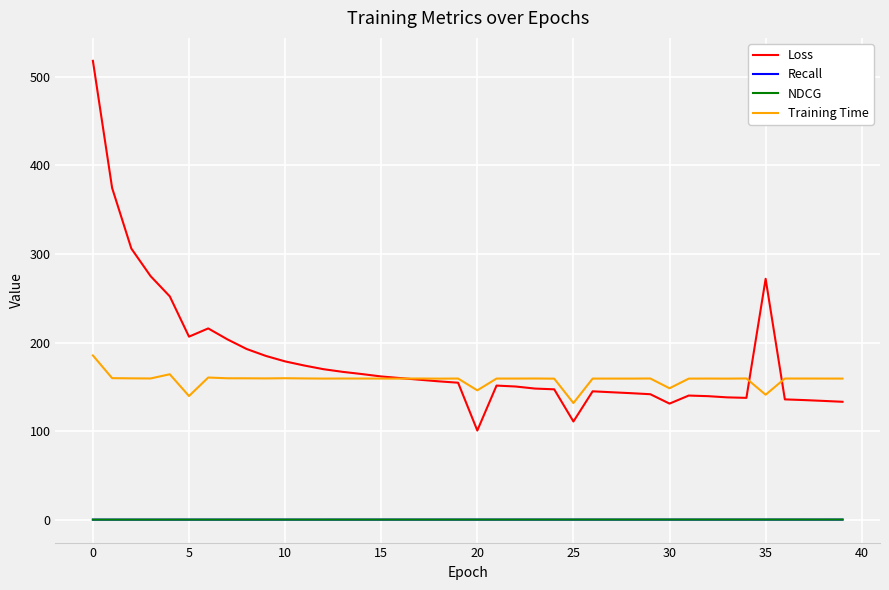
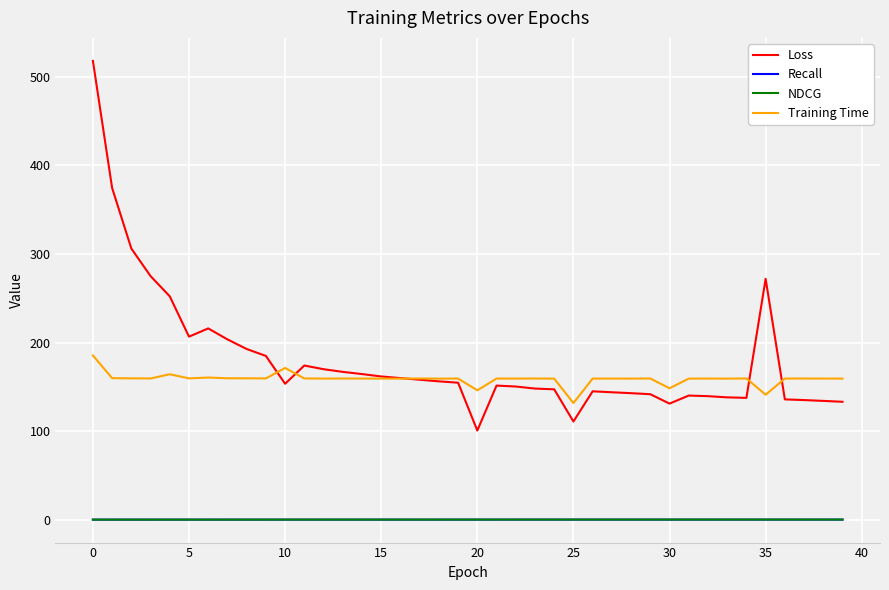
Training Time, 5: 140 -> 160
Loss, 10: 180 -> 150
Training Time, 10: 160 -> 170
